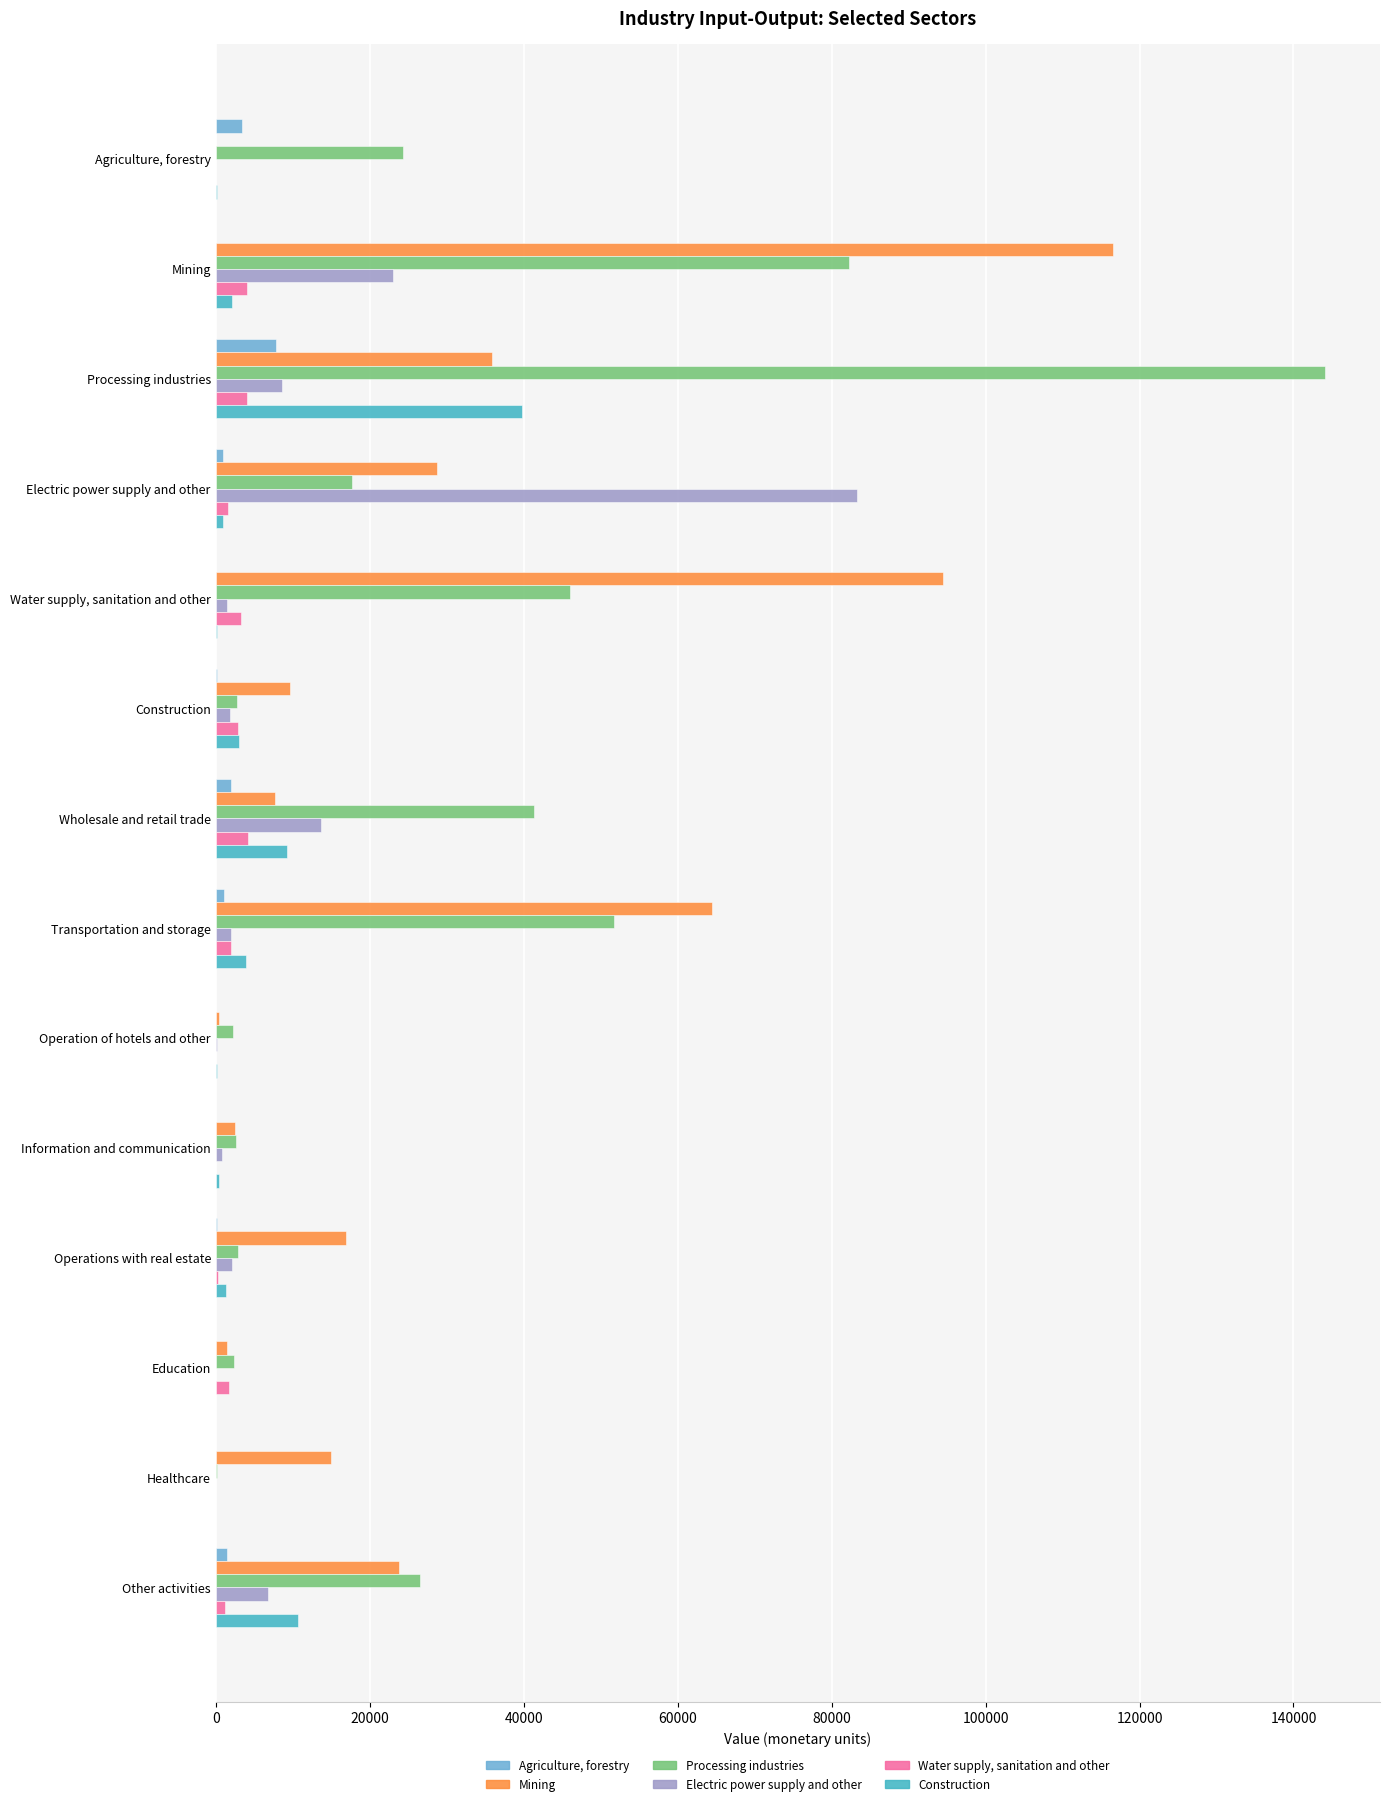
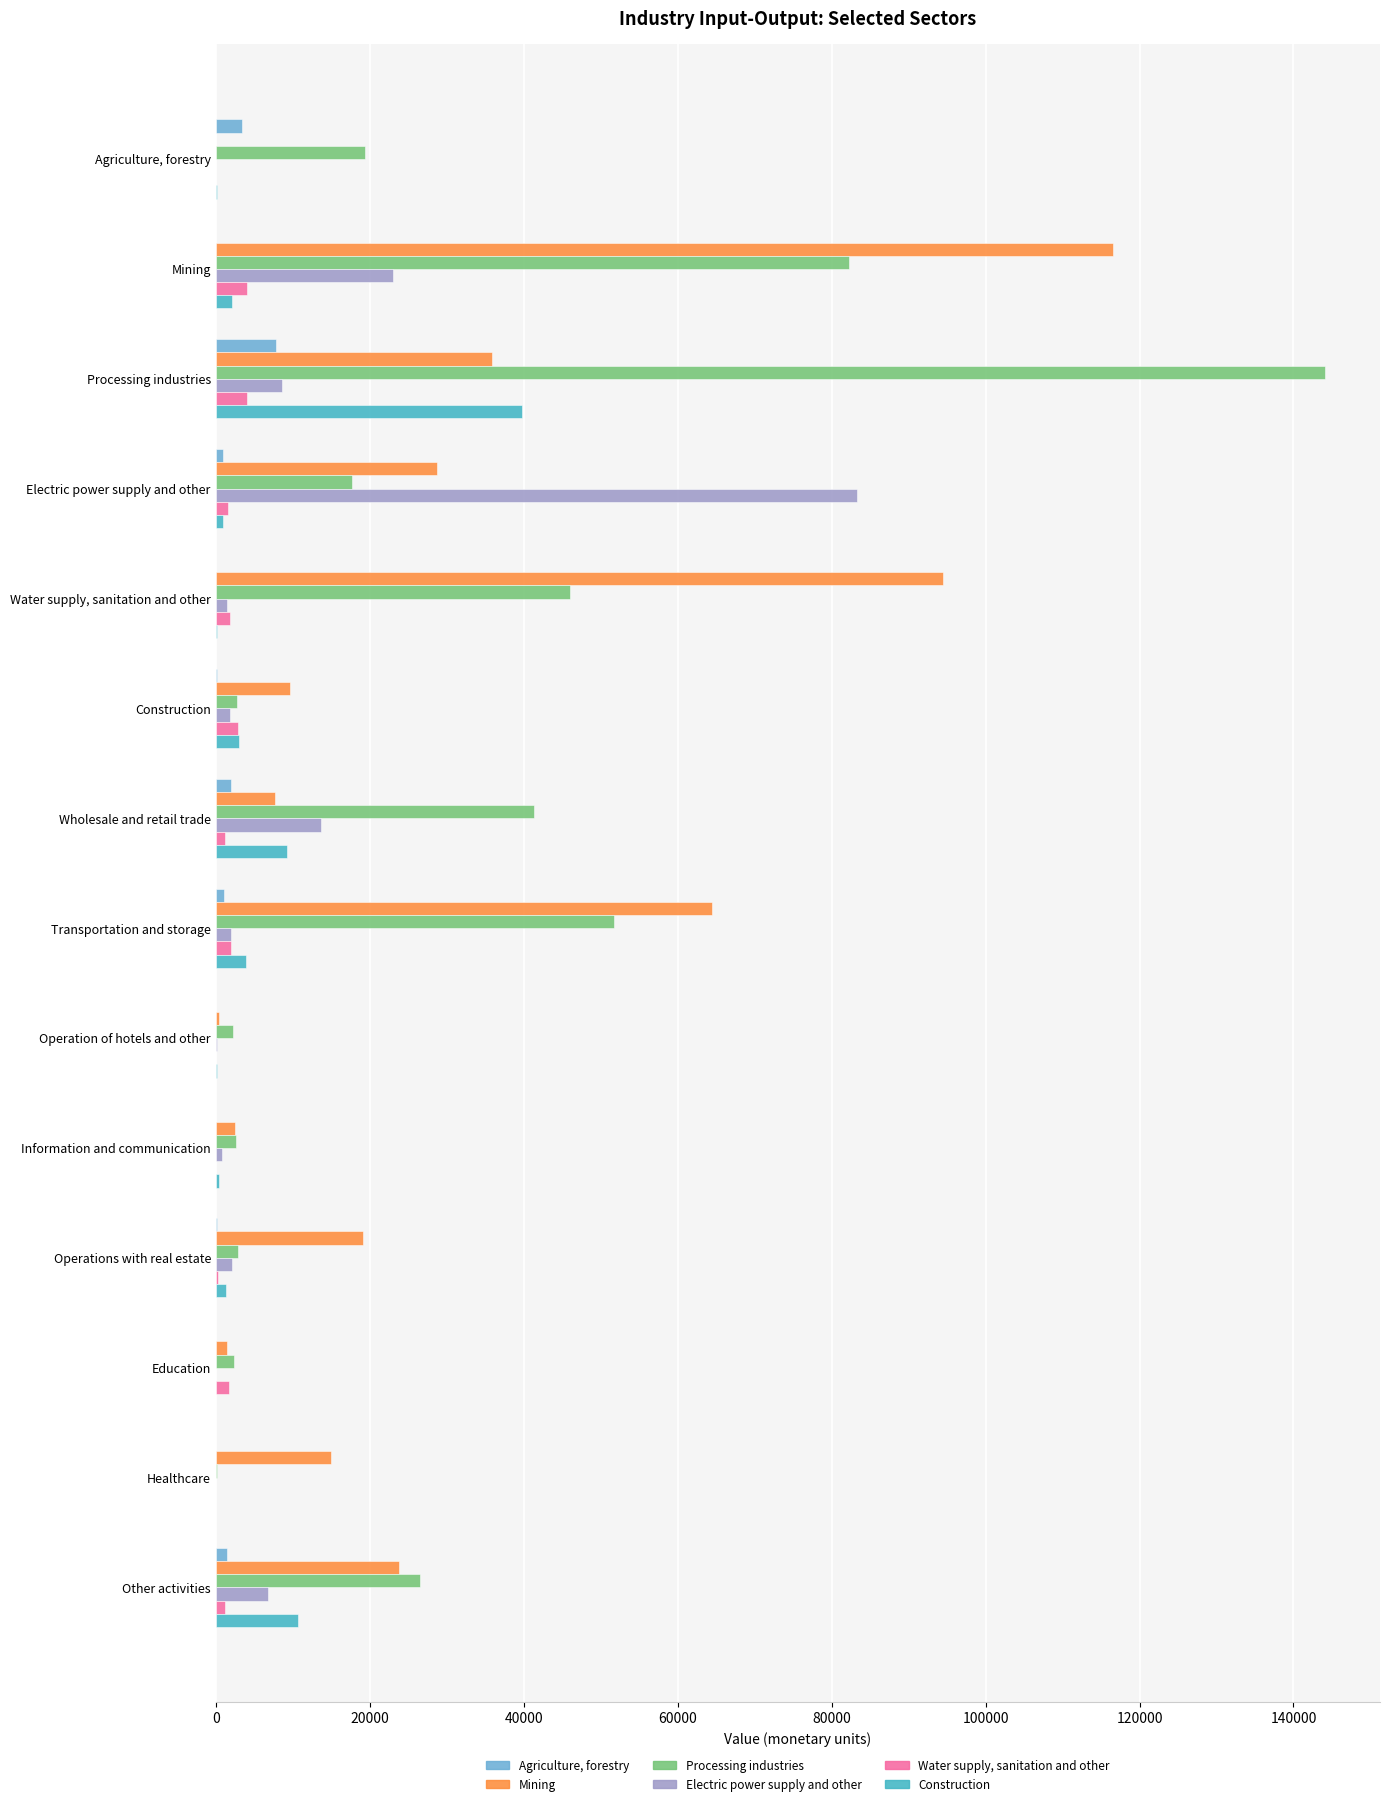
Processing industries, Agriculture, forestry: 24000 -> 19000
Water supply, sanitation and other, Water supply, sanitation and other: 3000 -> 2000
Water supply, sanitation and other, Wholesale and retail trade: 4000 -> 1000
Mining, Operations with real estate: 17000 -> 19000
